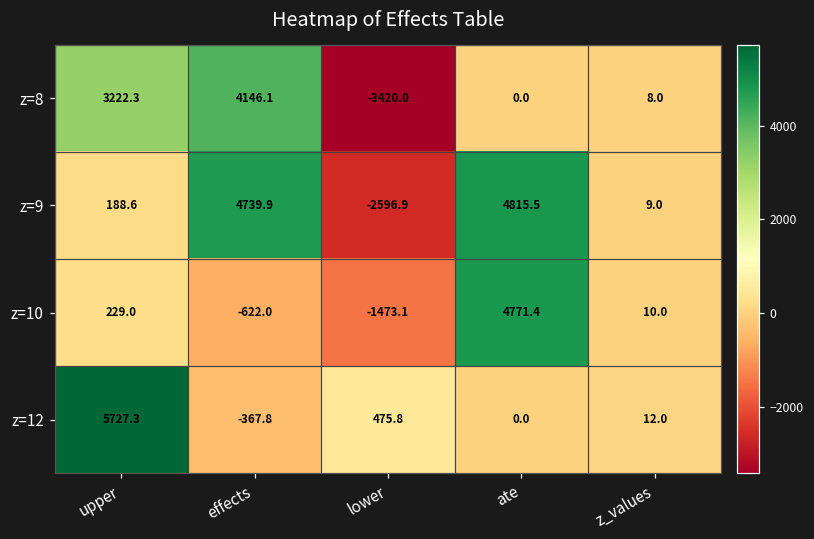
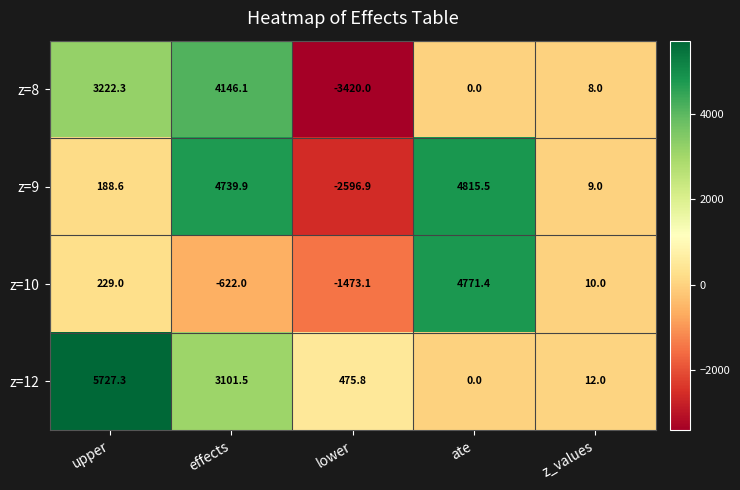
z=12, effects: -367.8 -> 3101.5
